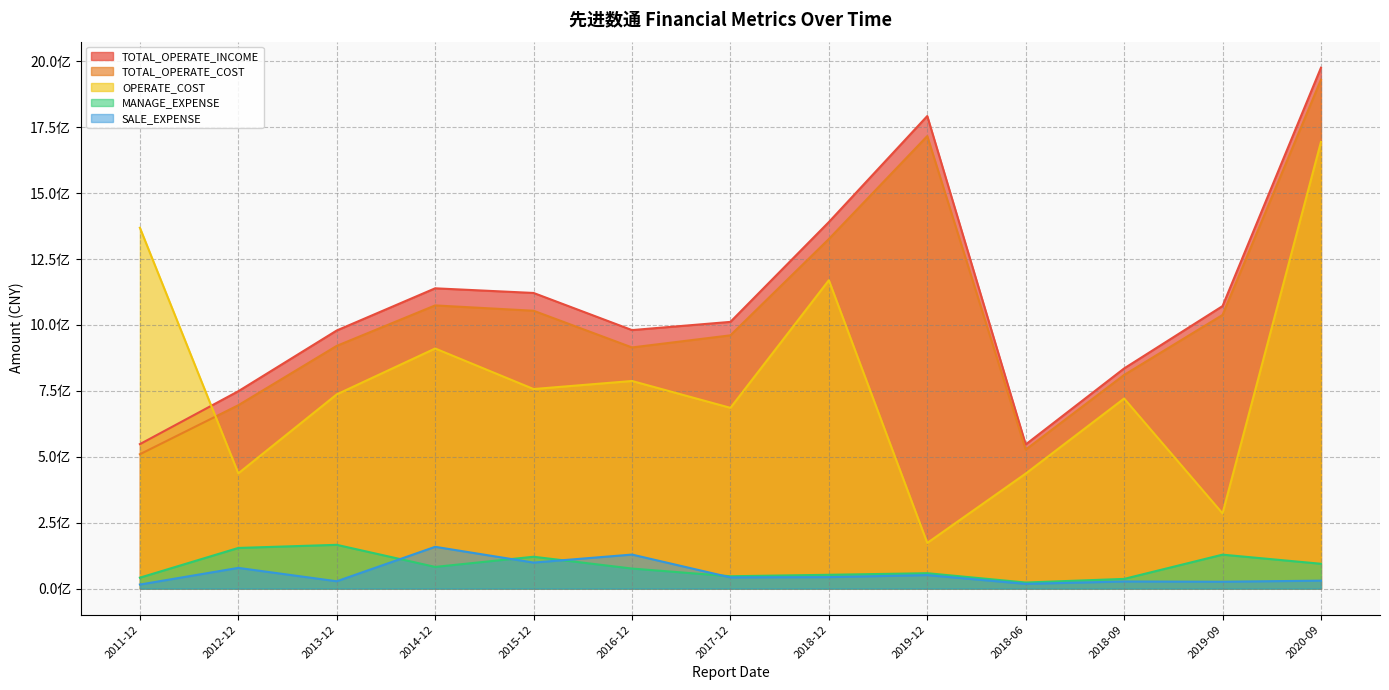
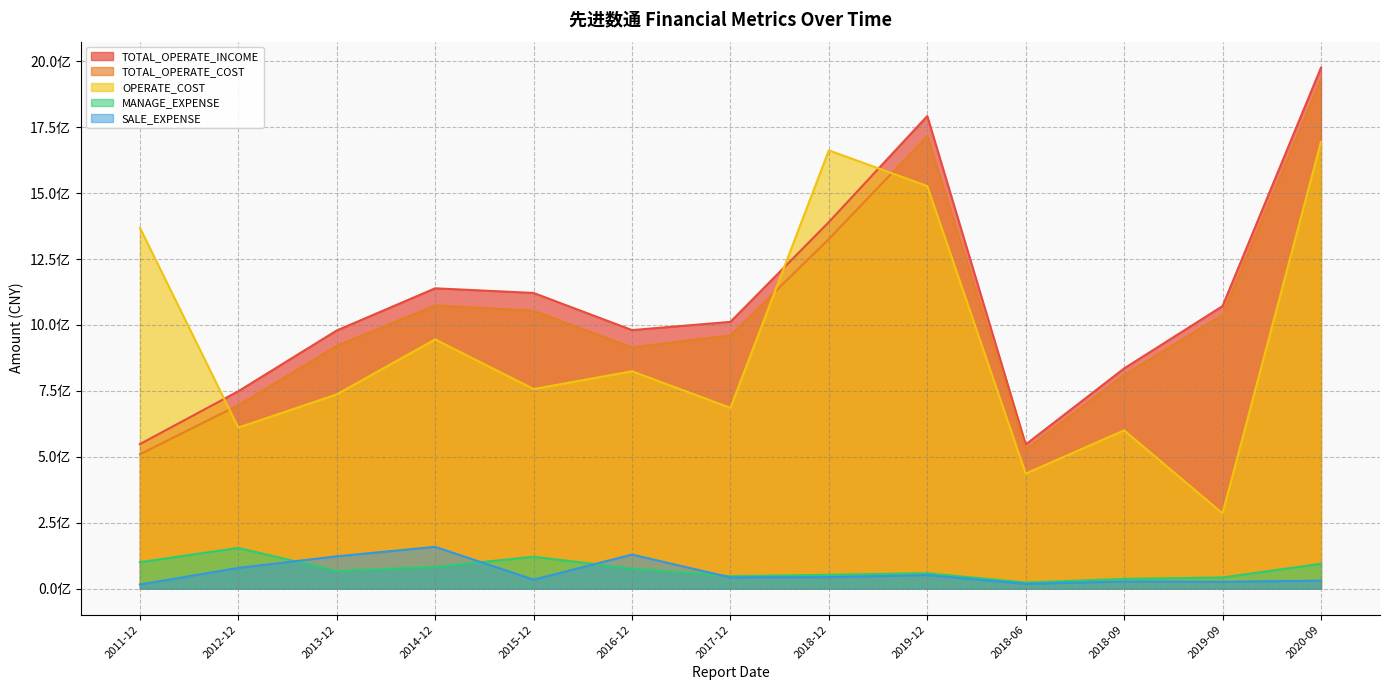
MANAGE_EXPENSE, 2011-12: 0.4亿 -> 1.0亿
OPERATE_COST, 2012-12: 4.4亿 -> 6.1亿
MANAGE_EXPENSE, 2013-12: 1.7亿 -> 0.7亿
SALE_EXPENSE, 2013-12: 0.3亿 -> 1.2亿
OPERATE_COST, 2014-12: 9.1亿 -> 9.5亿
SALE_EXPENSE, 2015-12: 1.0亿 -> 0.3亿
OPERATE_COST, 2016-12: 7.9亿 -> 8.2亿
OPERATE_COST, 2018-12: 11.7亿 -> 16.6亿
OPERATE_COST, 2019-12: 1.7亿 -> 15.3亿
OPERATE_COST, 2018-09: 7.2亿 -> 6.0亿
MANAGE_EXPENSE, 2019-09: 1.3亿 -> 0.4亿
